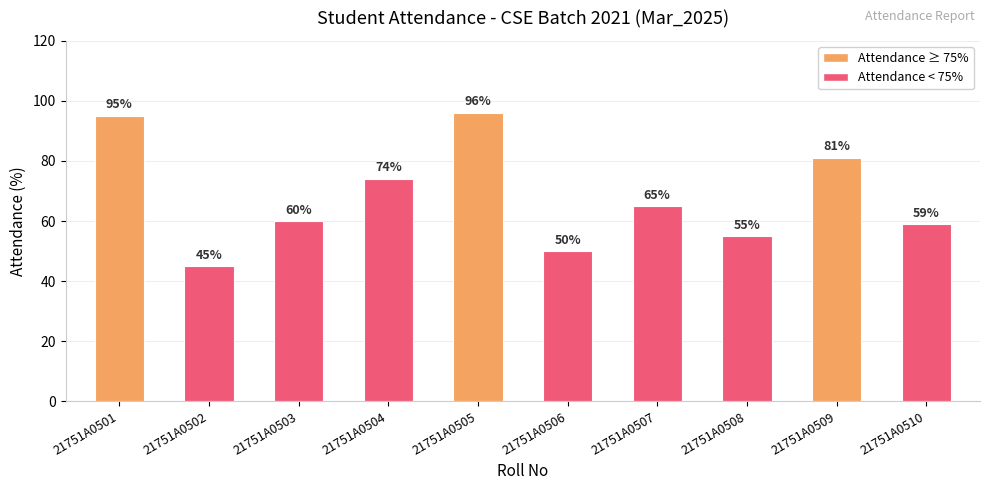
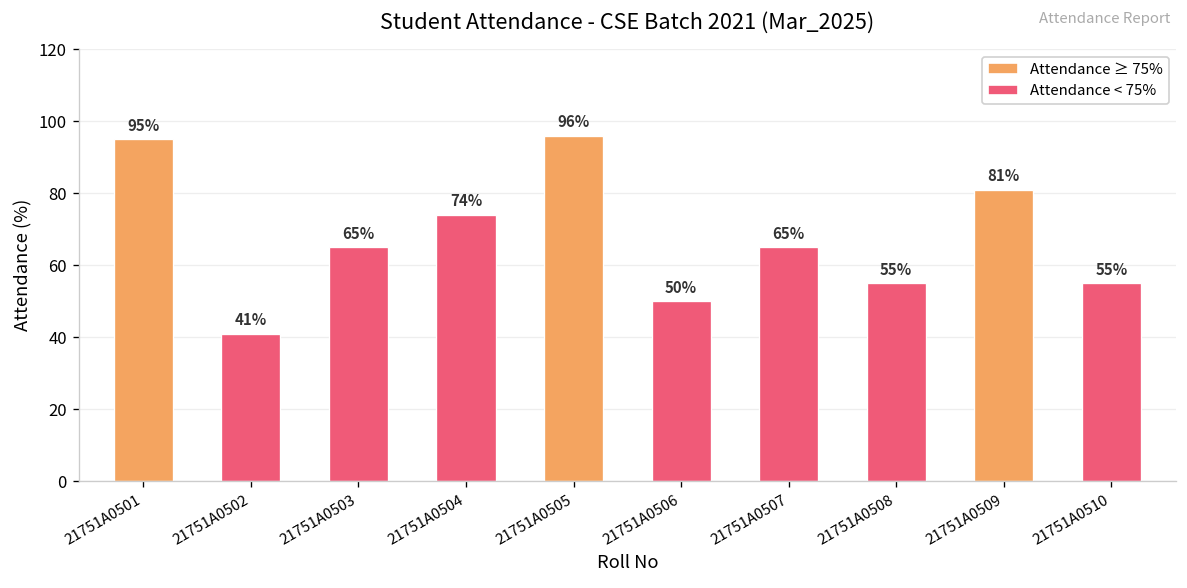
21751A0502: 45% -> 41%
21751A0503: 60% -> 65%
21751A0510: 59% -> 55%
